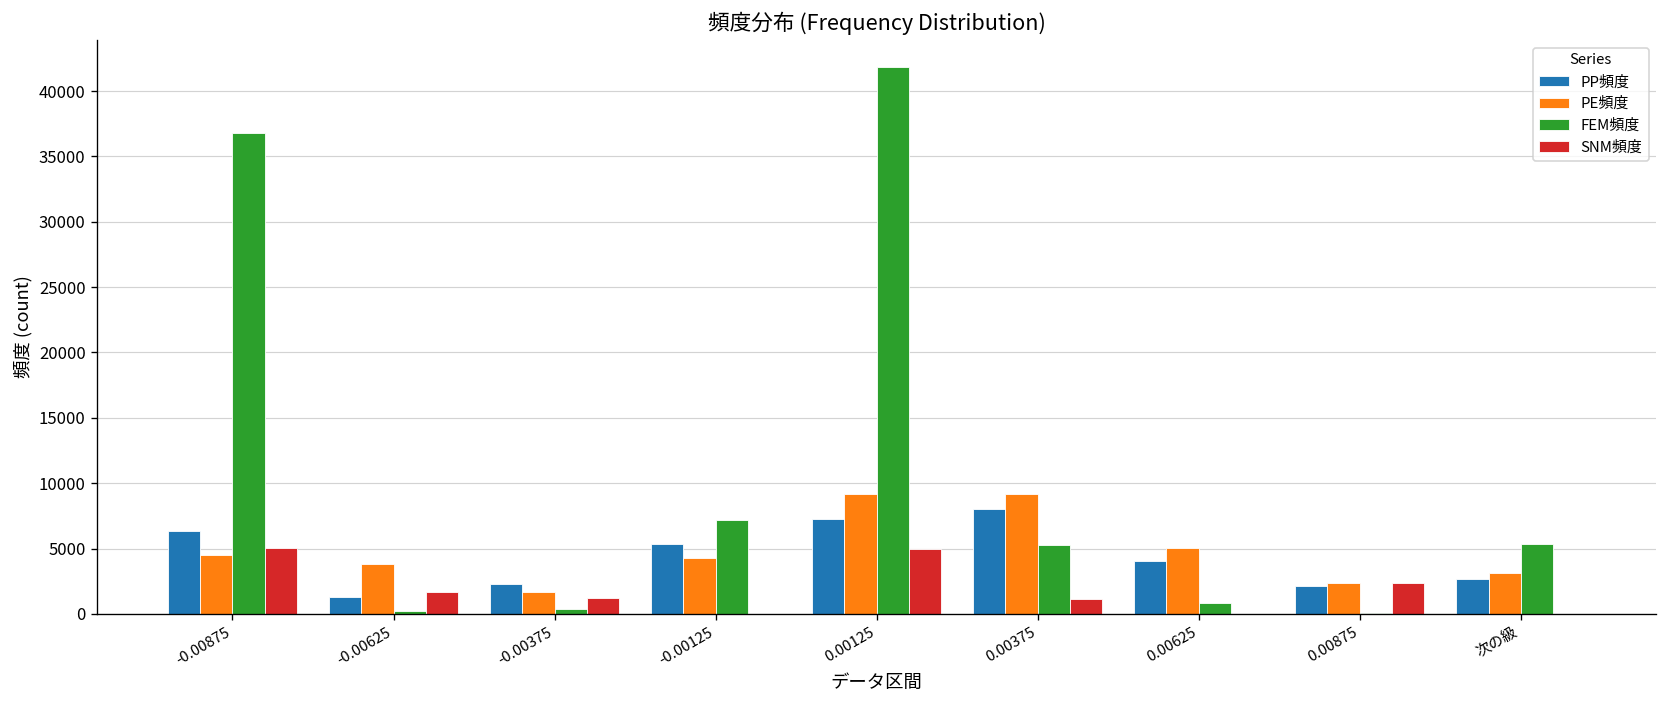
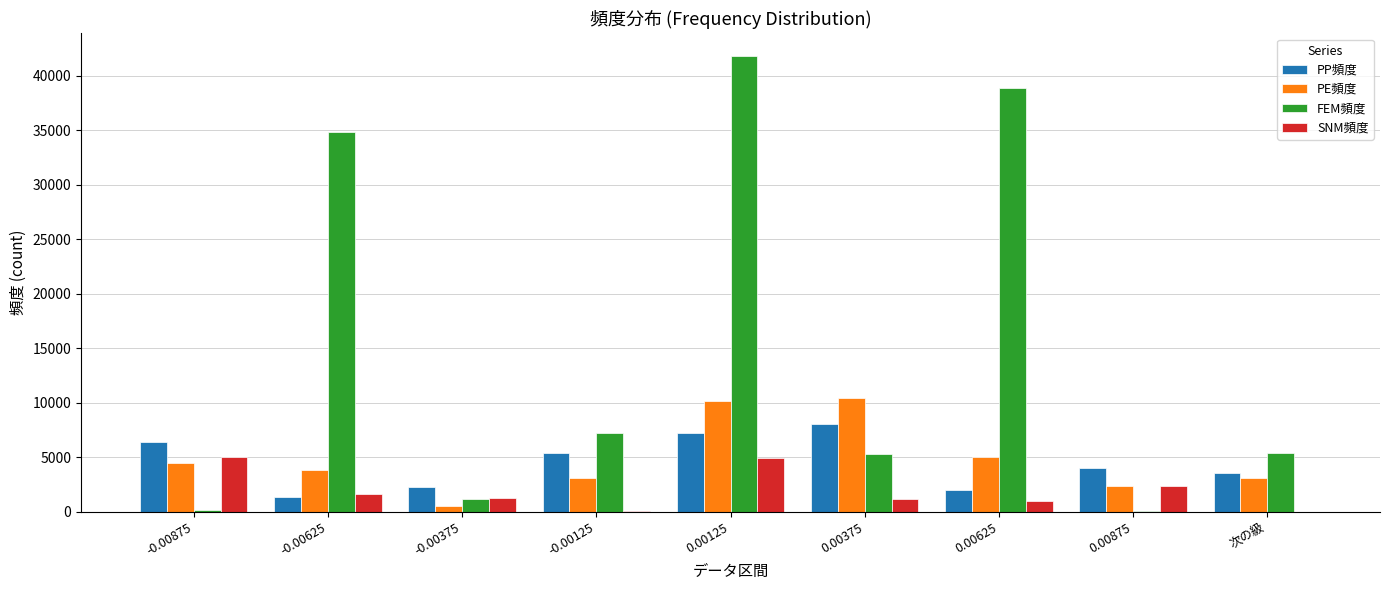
FEM頻度, -0.00875: 36800 -> 100
FEM頻度, -0.00625: 200 -> 34900
PE頻度, -0.00375: 1700 -> 500
FEM頻度, -0.00375: 400 -> 1200
PE頻度, -0.00125: 4300 -> 3100
PE頻度, 0.00125: 9200 -> 10200
PE頻度, 0.00375: 9200 -> 10400
PP頻度, 0.00625: 4100 -> 2000
FEM頻度, 0.00625: 800 -> 38900
SNM頻度, 0.00625: 0 -> 1000
PP頻度, 0.00875: 2100 -> 4000
PP頻度, 次の級: 2700 -> 3500
